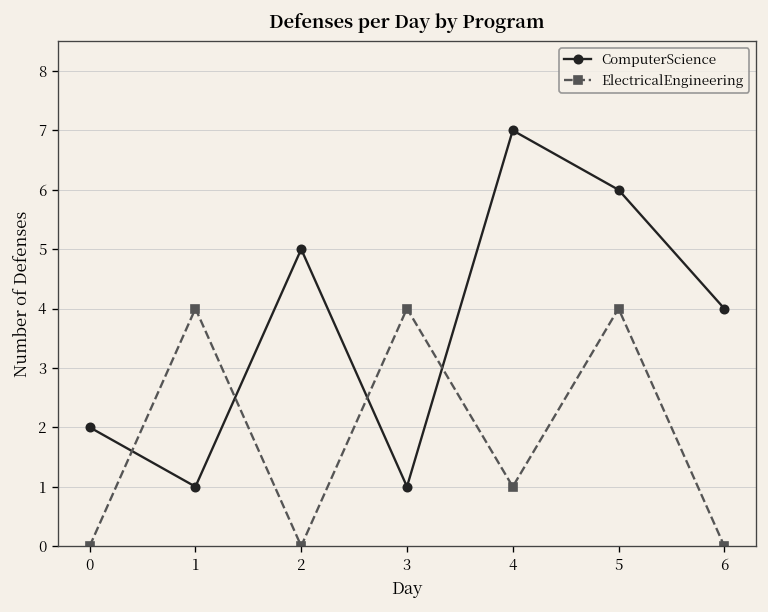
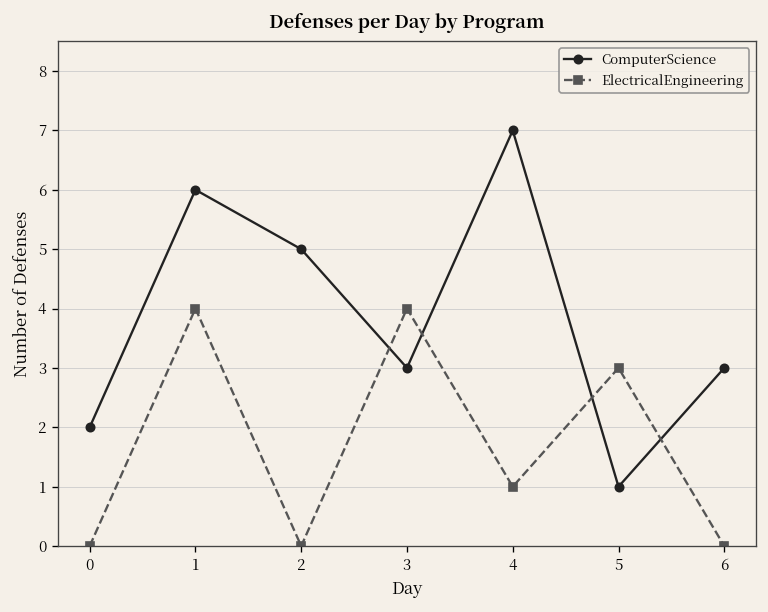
ComputerScience, 1: 1 -> 6
ComputerScience, 3: 1 -> 3
ComputerScience, 5: 6 -> 1
ElectricalEngineering, 5: 4 -> 3
ComputerScience, 6: 4 -> 3
